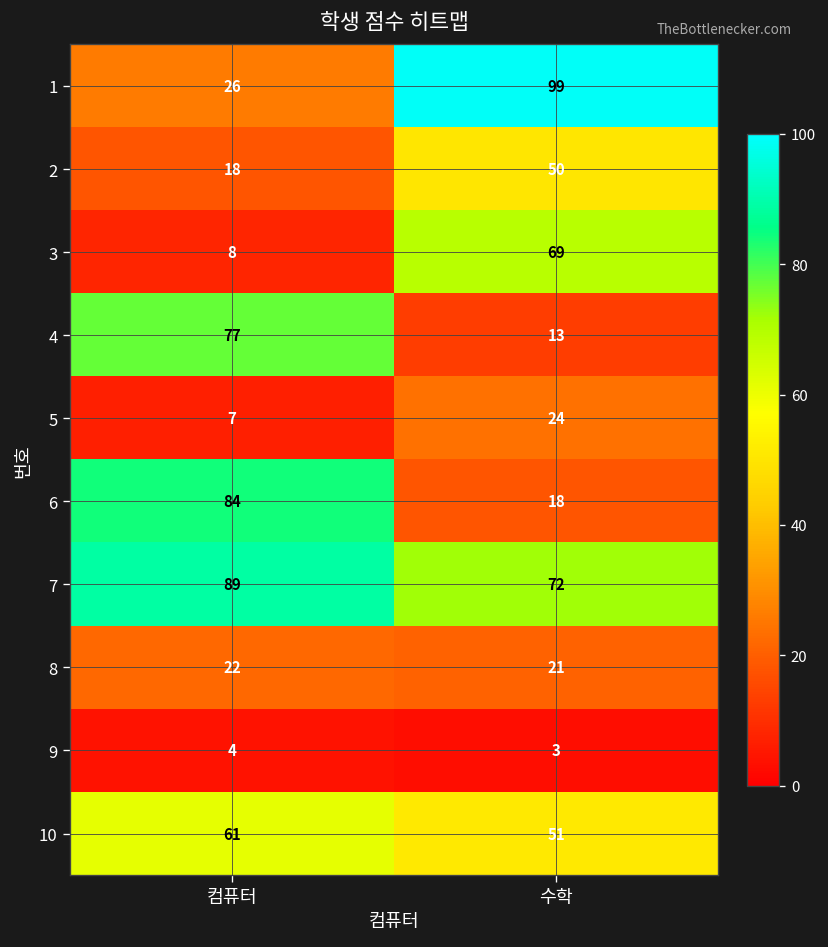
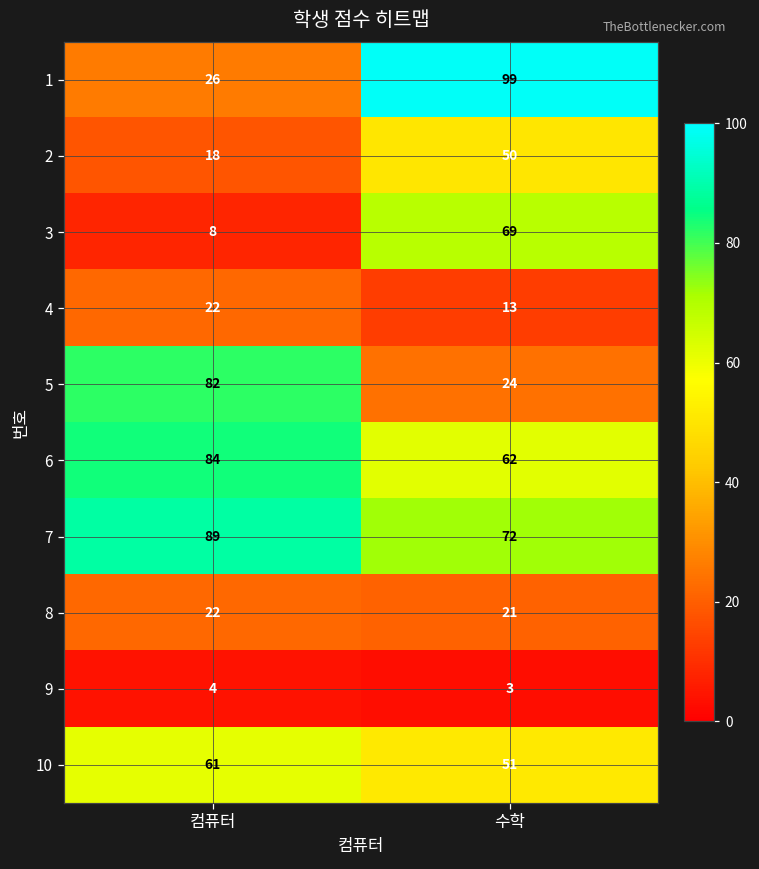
4, 컴퓨터: 77 -> 22
5, 컴퓨터: 7 -> 82
6, 수학: 18 -> 62
